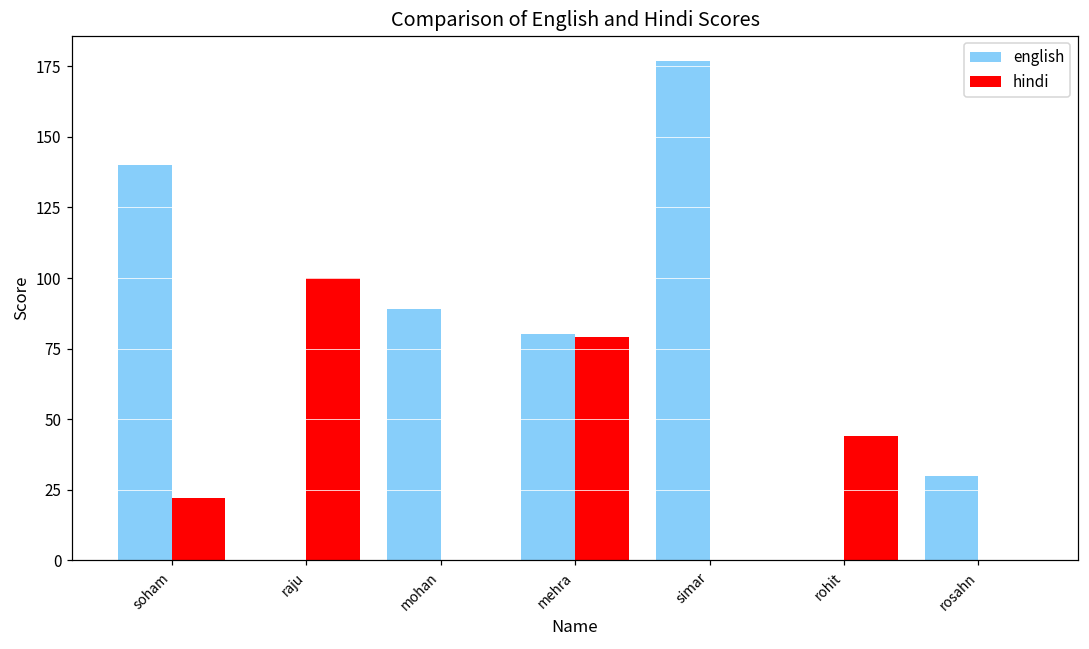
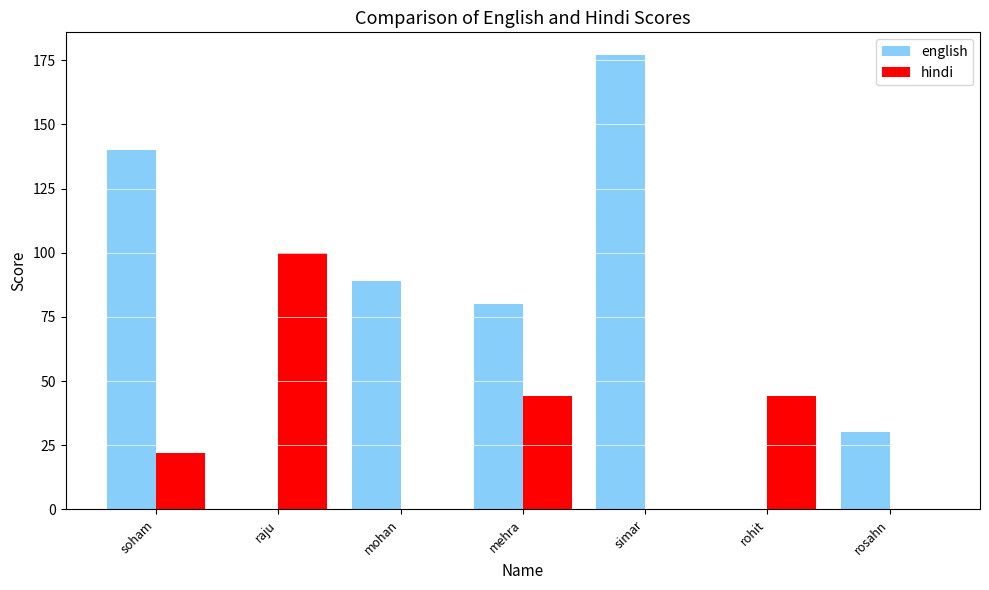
hindi, mehra: 79 -> 44
